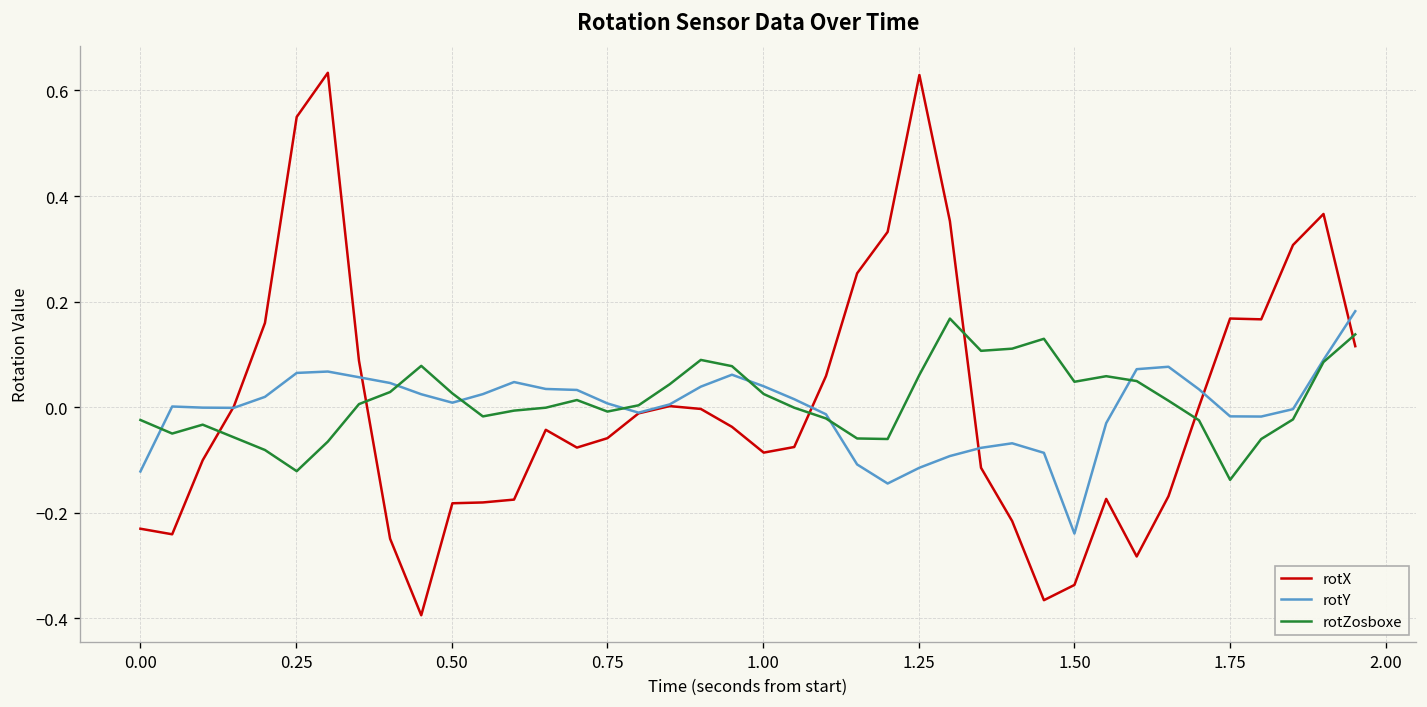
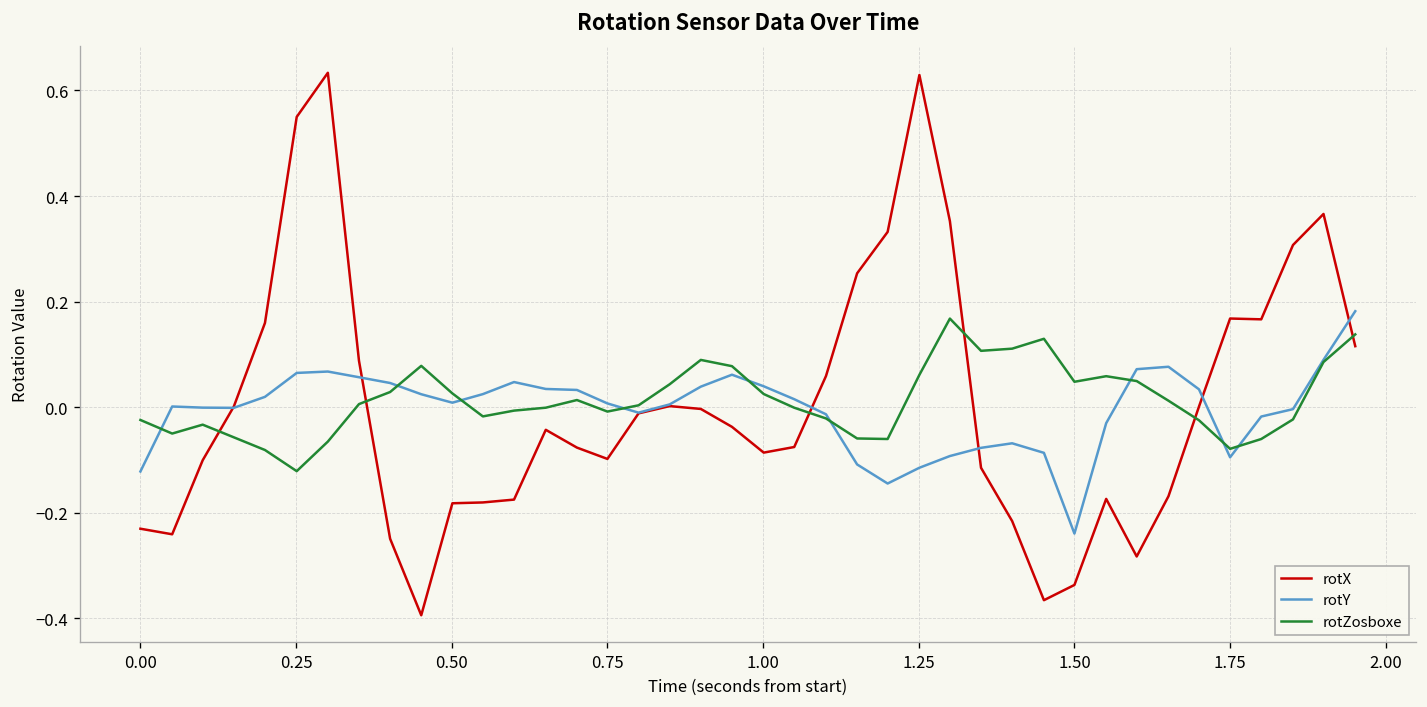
rotX, 0.75: -0.06 -> -0.10
rotY, 1.75: -0.02 -> -0.10
rotZosboxe, 1.75: -0.14 -> -0.08
